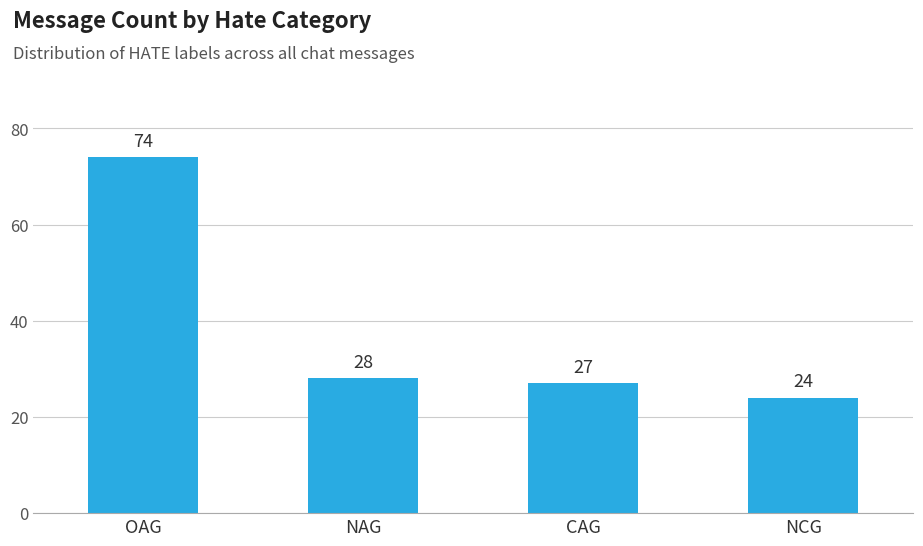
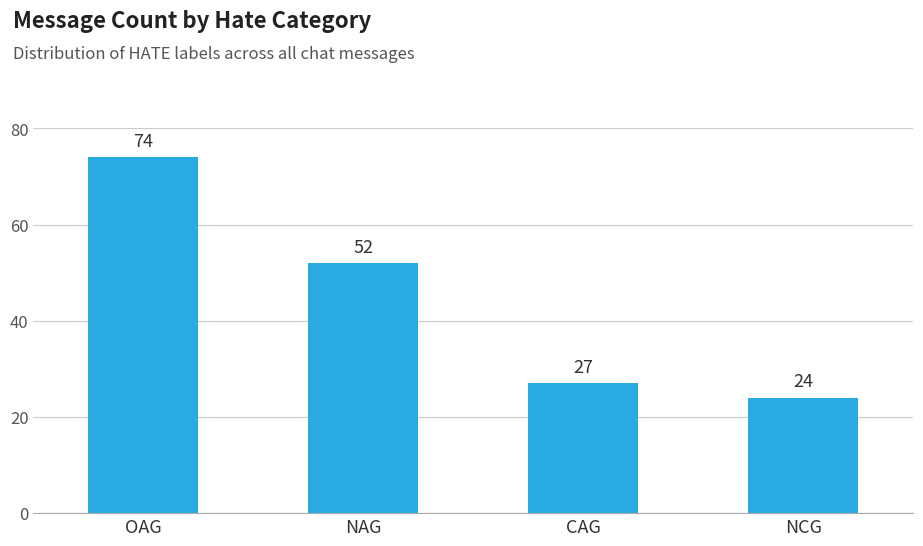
NAG: 28 -> 52
